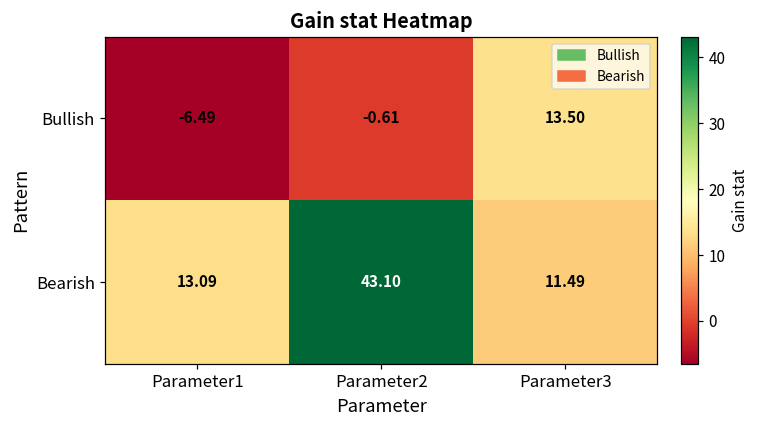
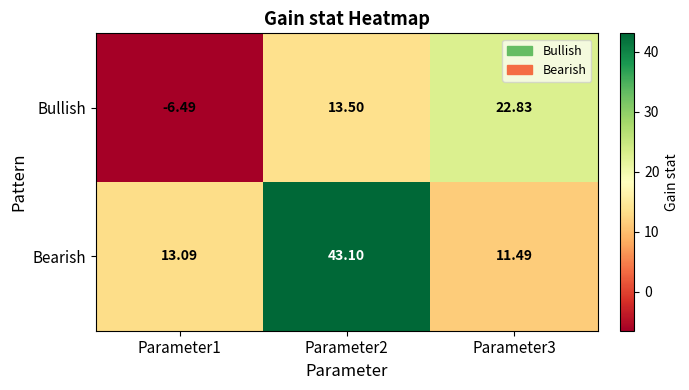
Bullish, Parameter2: -0.61 -> 13.50
Bullish, Parameter3: 13.50 -> 22.83
